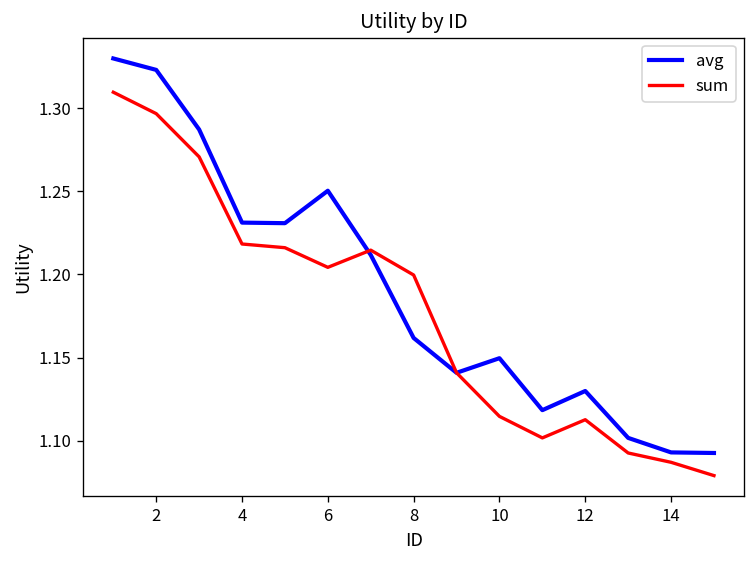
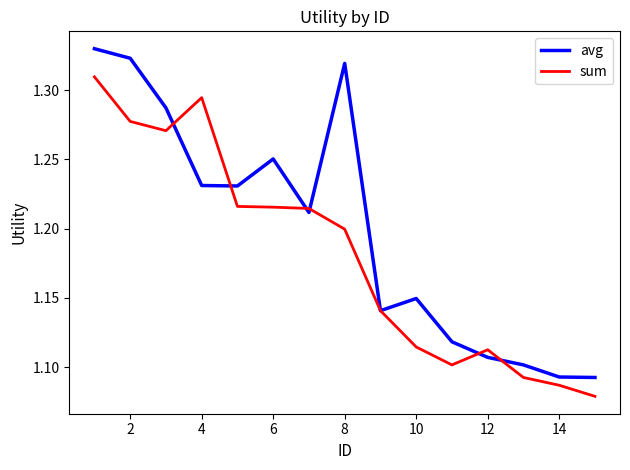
sum, 2: 1.297 -> 1.277
sum, 4: 1.218 -> 1.295
sum, 6: 1.204 -> 1.215
avg, 8: 1.162 -> 1.319
avg, 12: 1.130 -> 1.107
